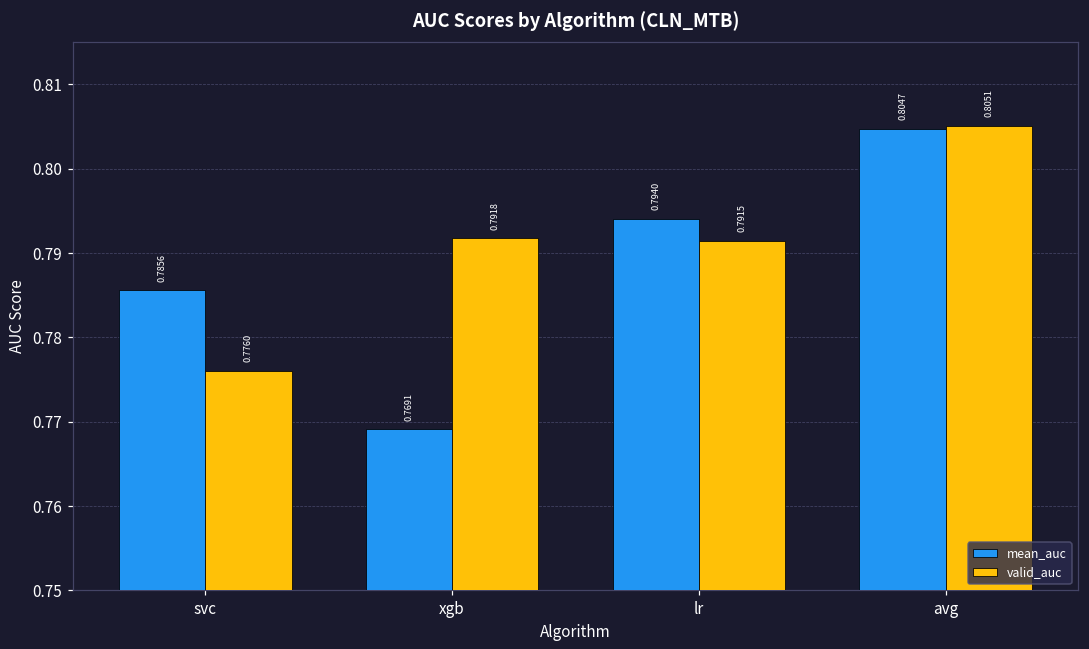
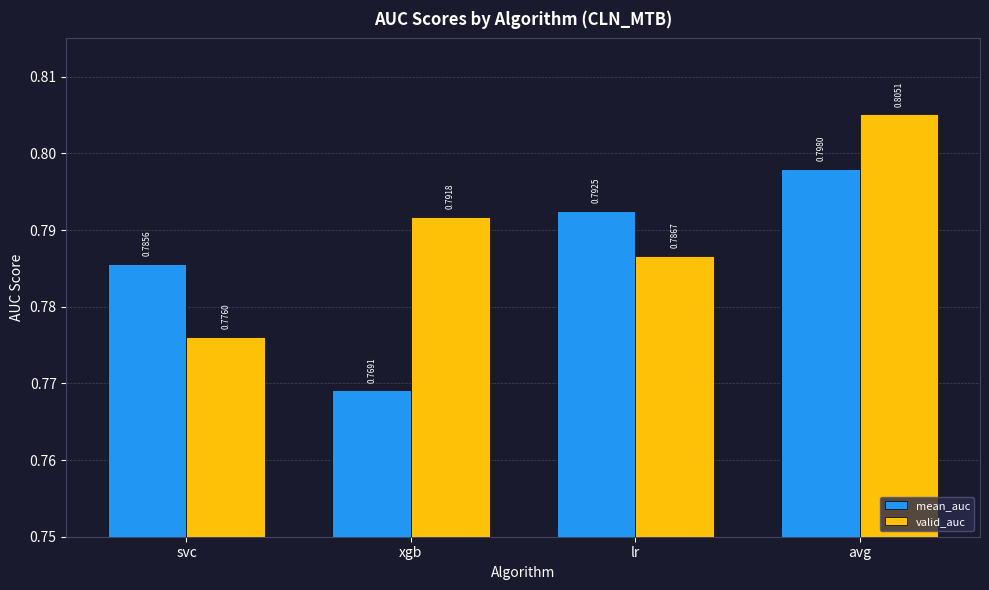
mean_auc, lr: 0.7940 -> 0.7925
valid_auc, lr: 0.7915 -> 0.7867
mean_auc, avg: 0.8047 -> 0.7980
